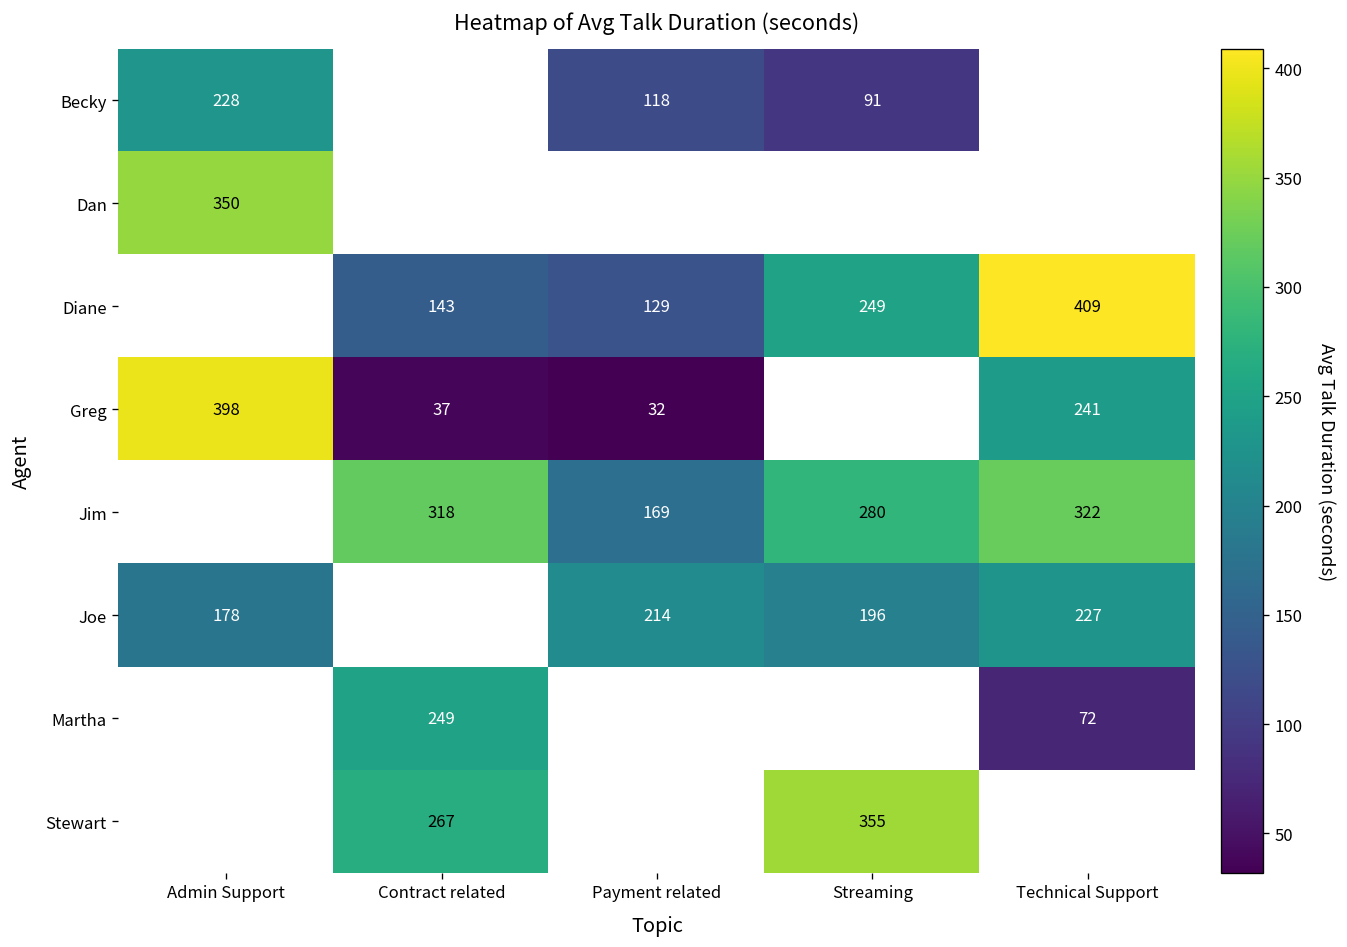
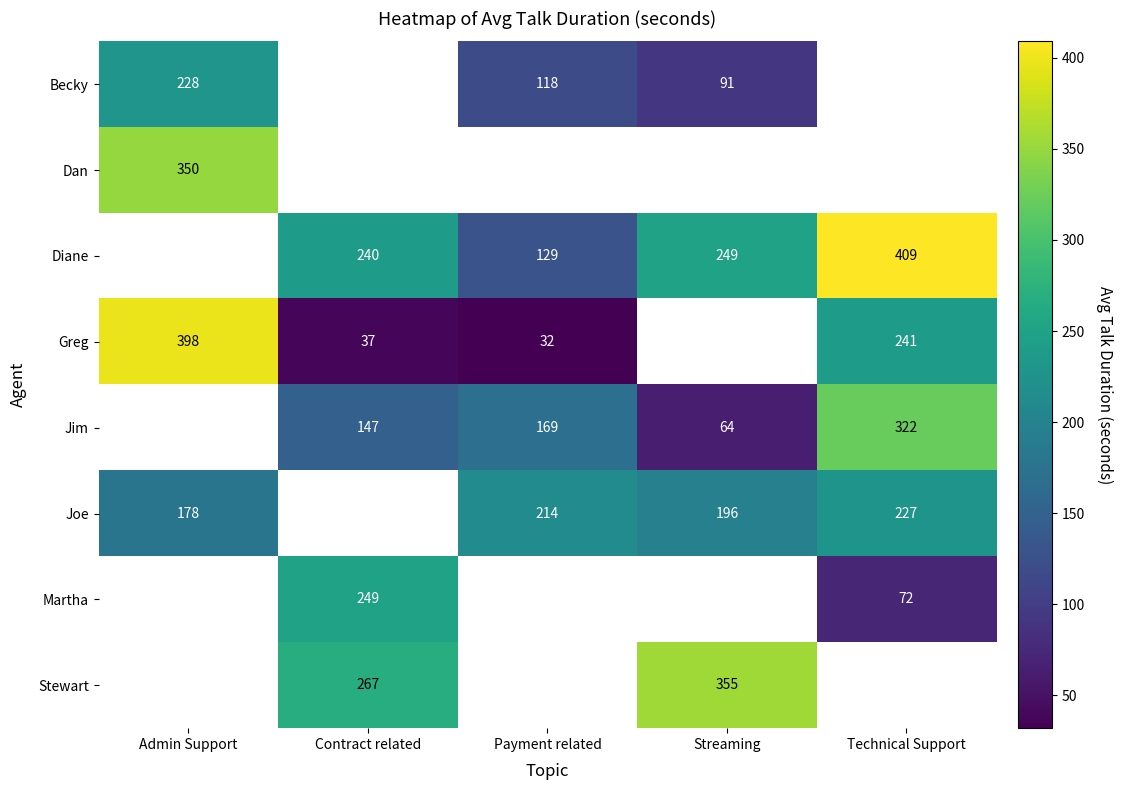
Diane, Contract related: 143 -> 240
Jim, Contract related: 318 -> 147
Jim, Streaming: 280 -> 64
